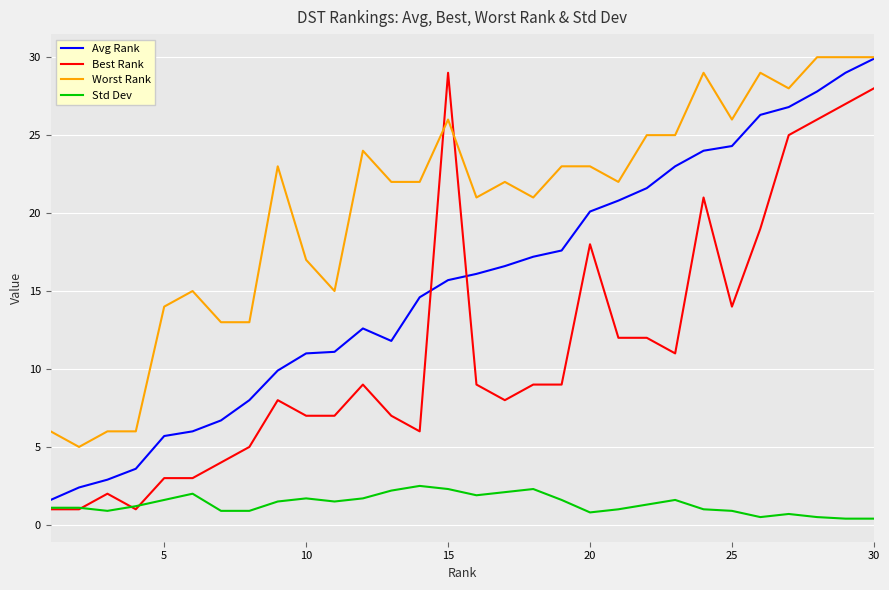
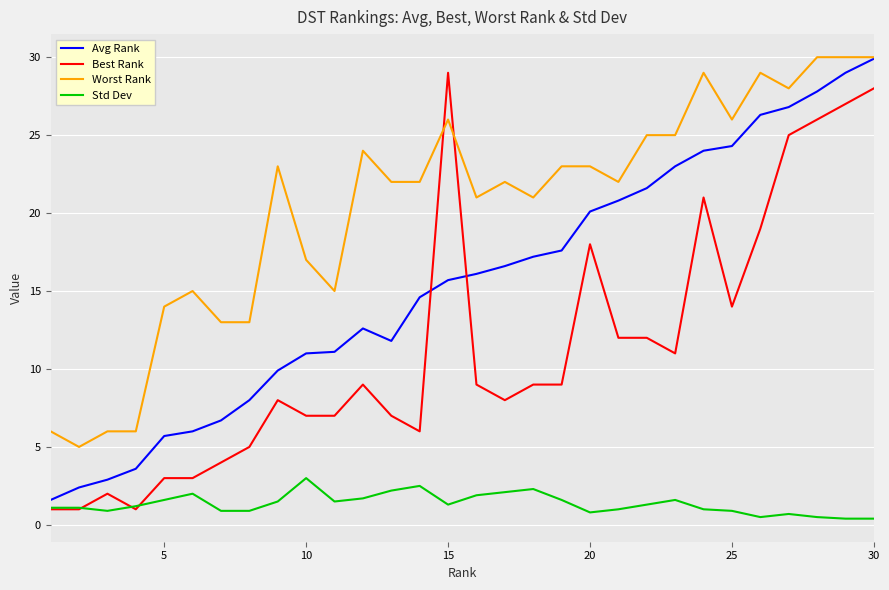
Std Dev, 10: 1.7 -> 3.0
Std Dev, 15: 2.3 -> 1.3
